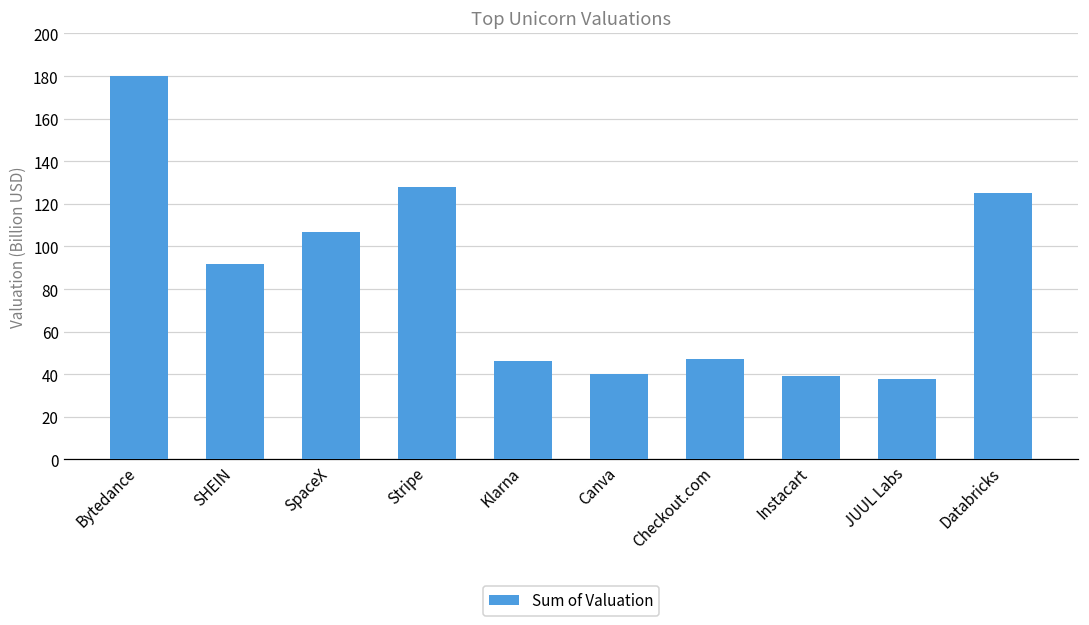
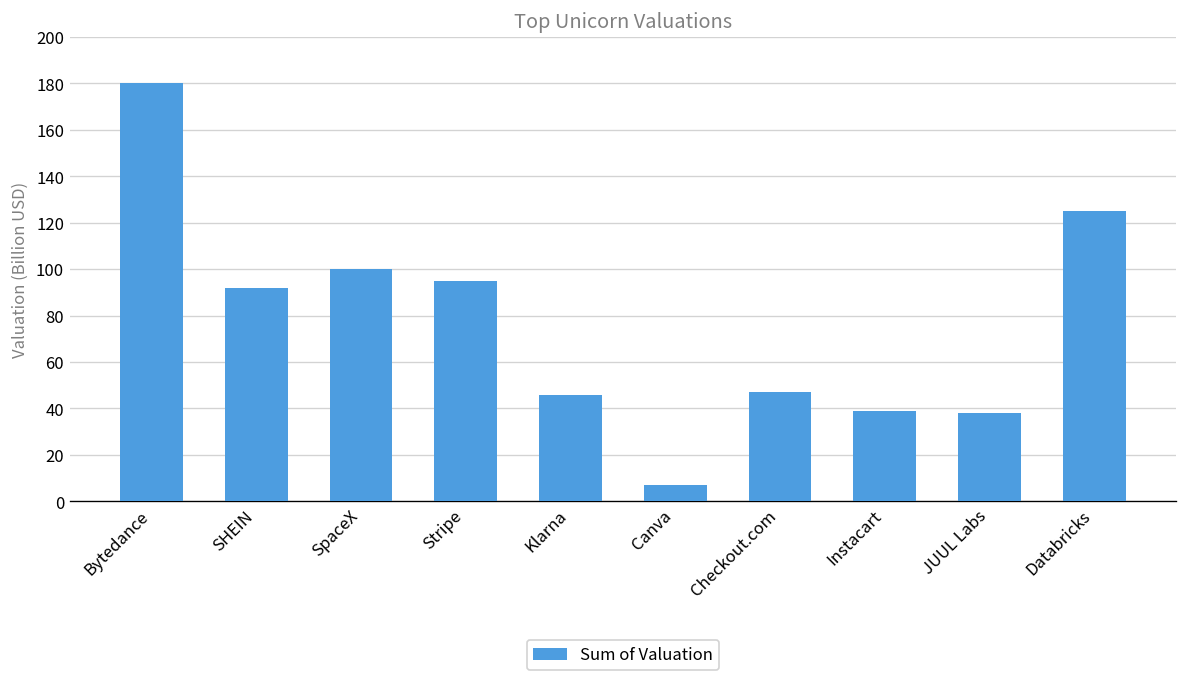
SpaceX: 107 -> 100
Stripe: 128 -> 95
Canva: 40 -> 7
